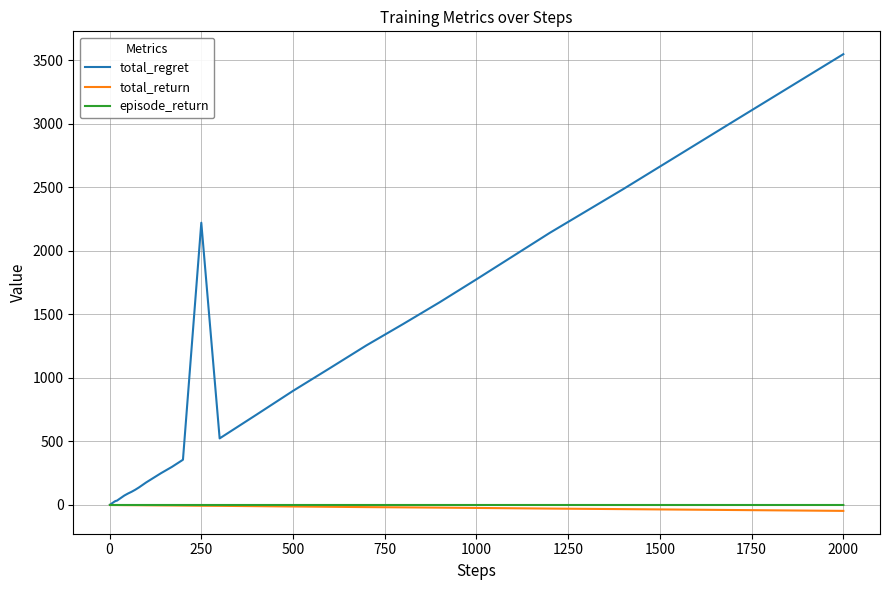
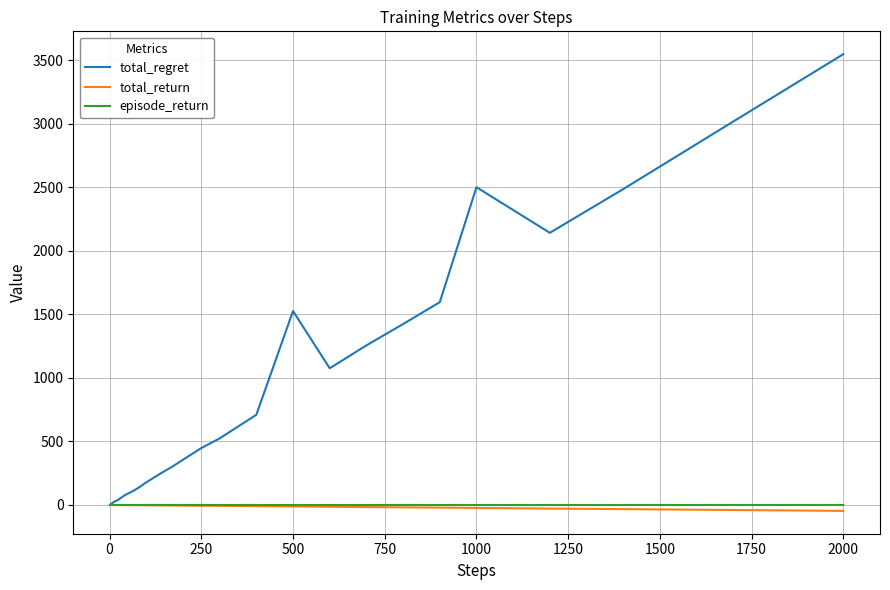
total_regret, 250: 2220 -> 450
total_regret, 500: 900 -> 1530
total_regret, 1000: 1780 -> 2500
